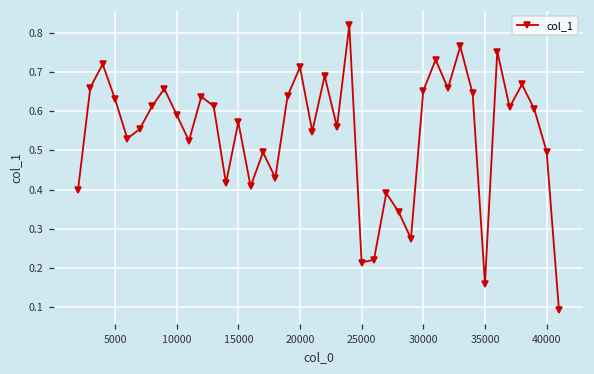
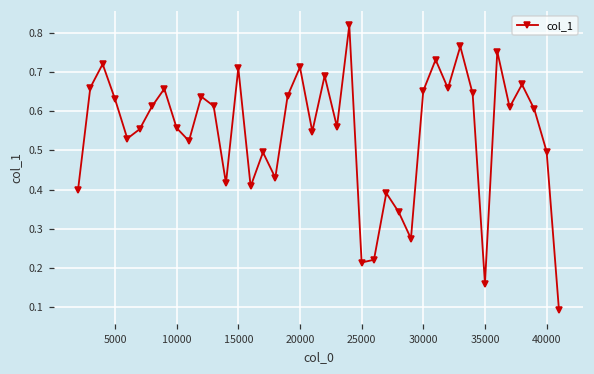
10000: 0.59 -> 0.56
15000: 0.57 -> 0.71
